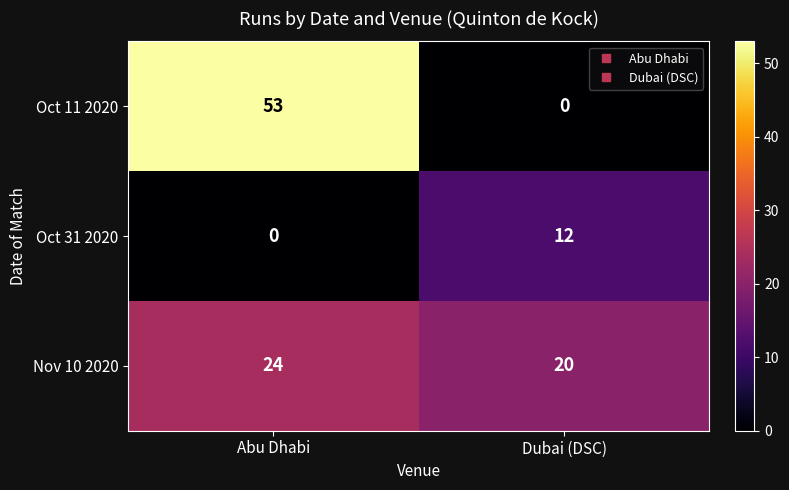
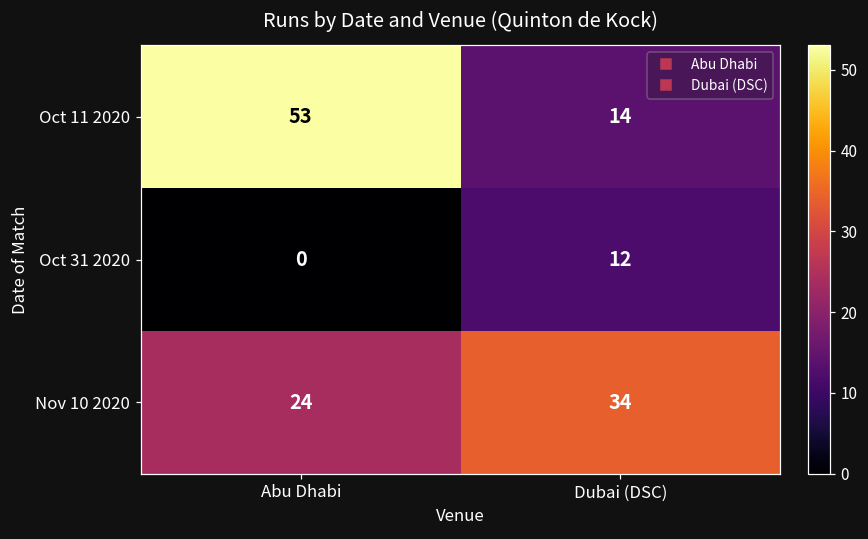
Oct 11 2020, Dubai (DSC): 0 -> 14
Nov 10 2020, Dubai (DSC): 20 -> 34
